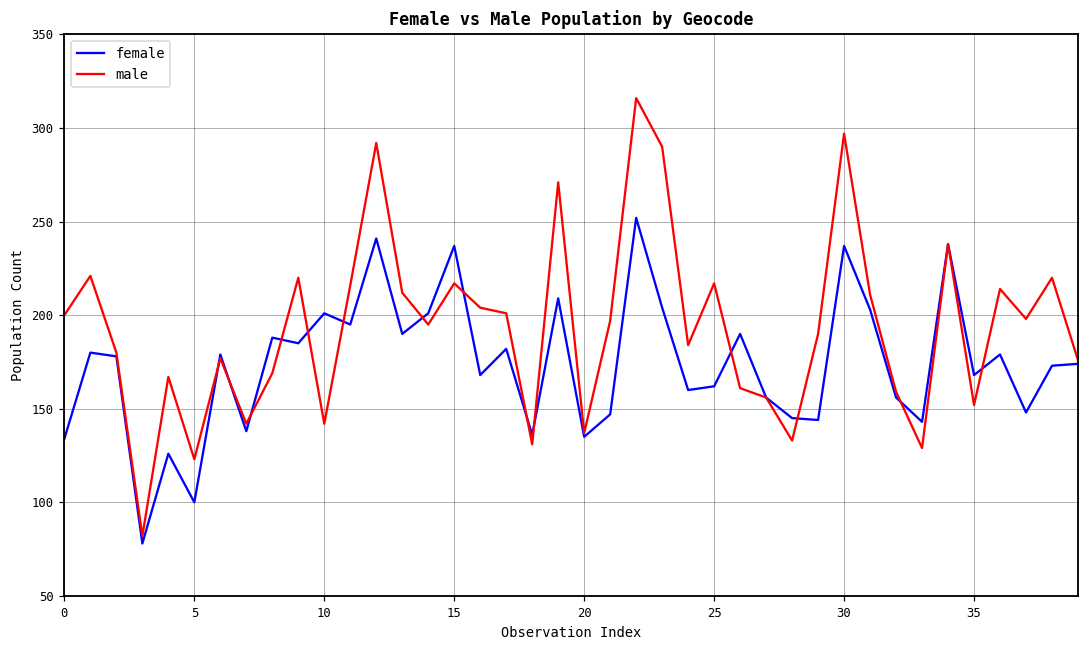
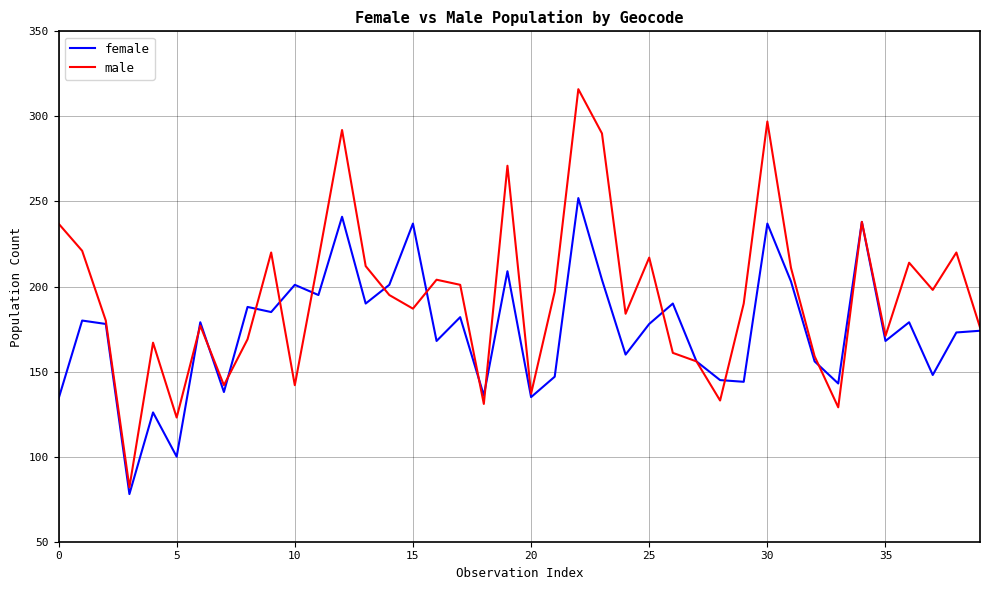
male, 0: 200 -> 237
male, 15: 217 -> 187
female, 25: 162 -> 178
male, 35: 152 -> 171
